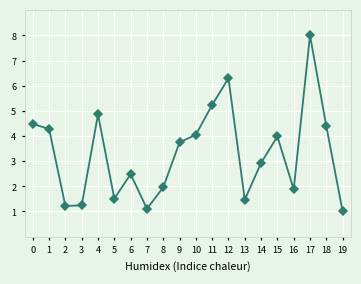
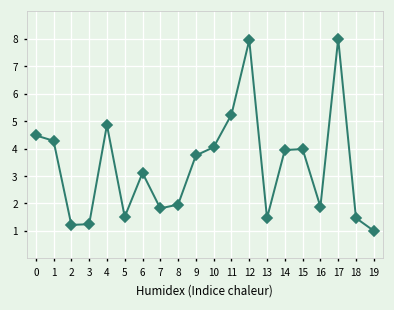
6: 2.5 -> 3.1
7: 1.1 -> 1.8
12: 6.3 -> 7.9
14: 2.9 -> 3.9
18: 4.4 -> 1.5
